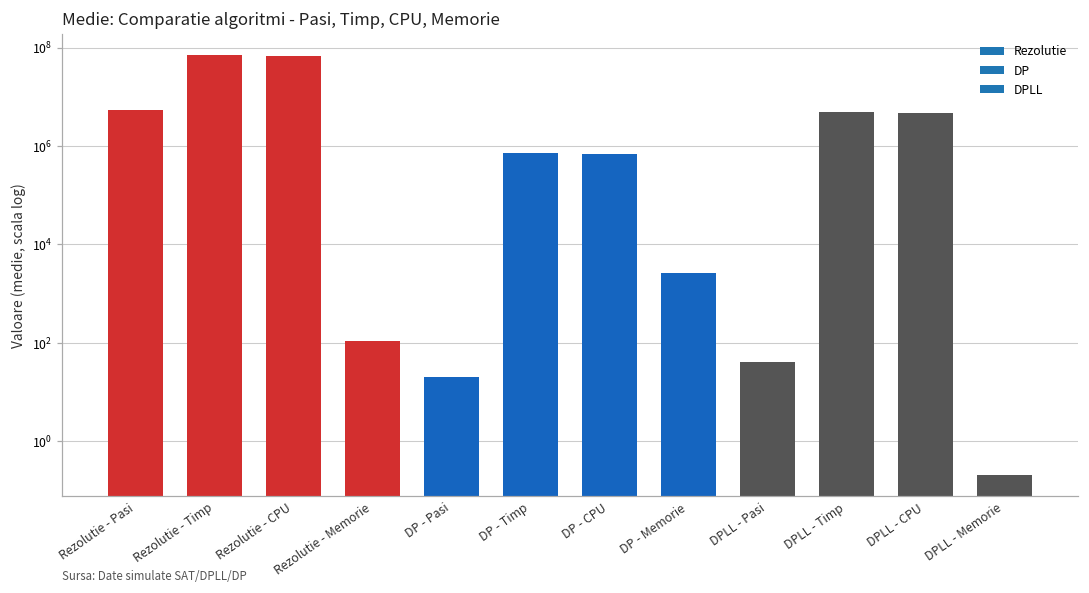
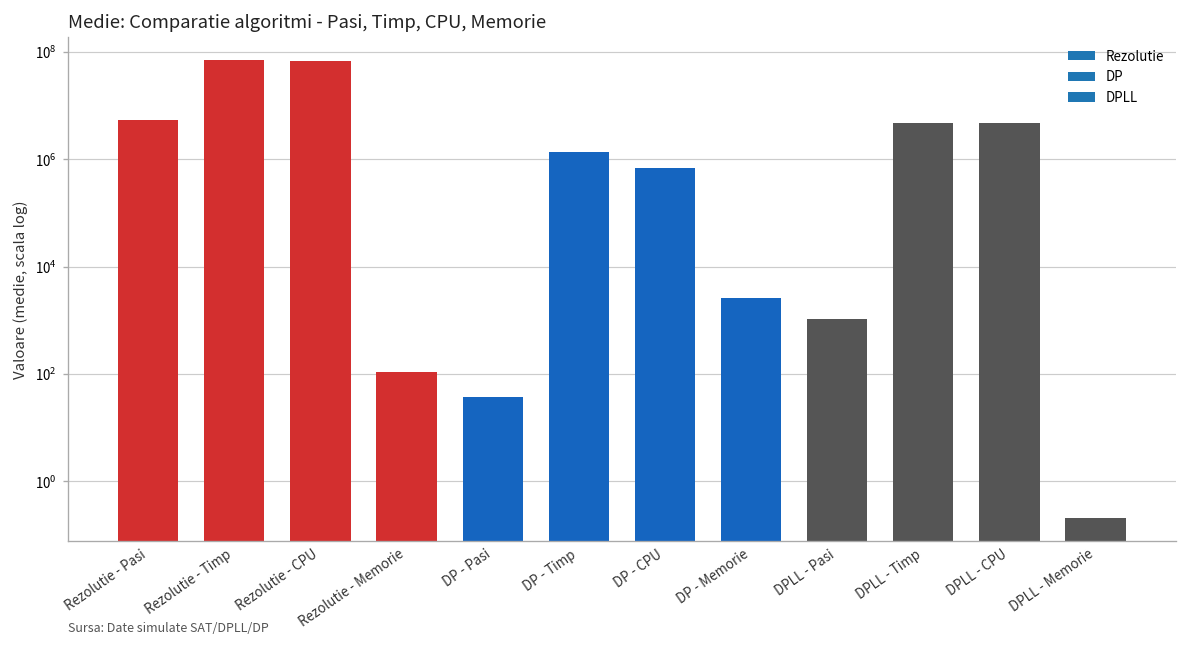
DP - Pasi: 20 -> 40
DP - Timp: 700000 -> 1400000
DPLL - Pasi: 40 -> 1100
